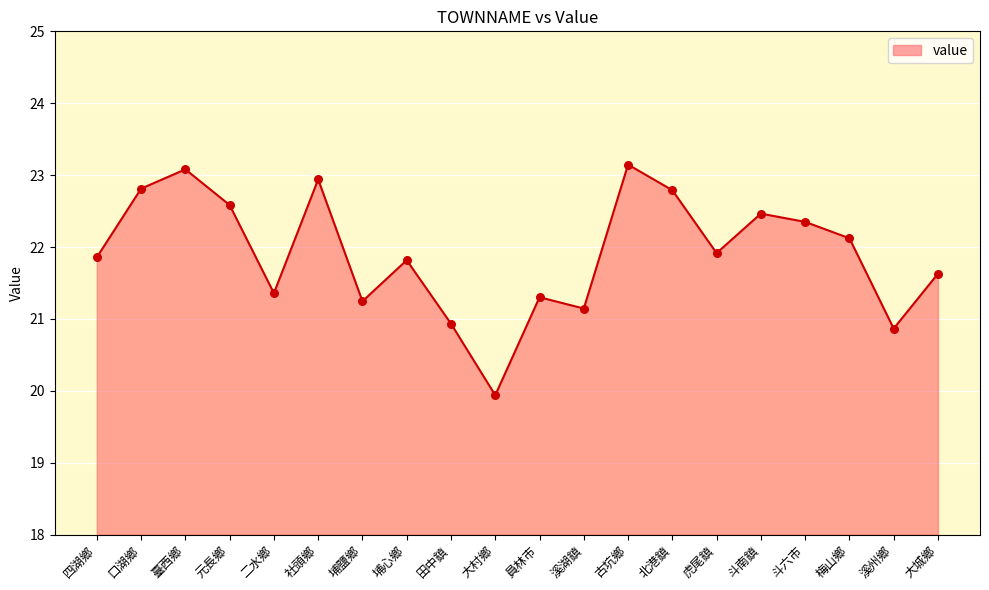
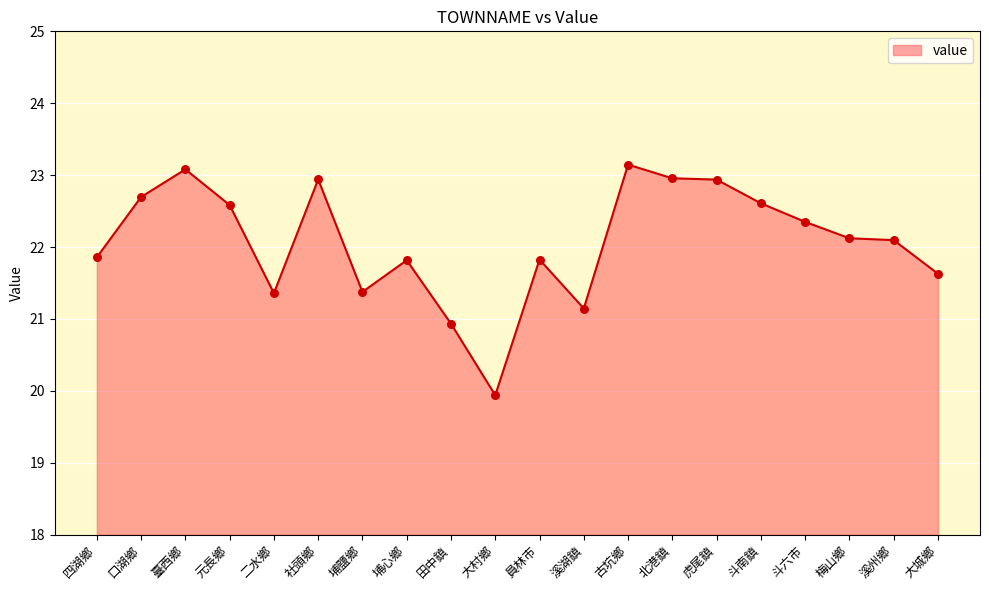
口湖鄉: 22.8 -> 22.7
埔鹽鄉: 21.2 -> 21.4
員林市: 21.3 -> 21.8
北港鎮: 22.8 -> 23.0
虎尾鎮: 21.9 -> 22.9
斗南鎮: 22.5 -> 22.6
溪州鄉: 20.9 -> 22.1
